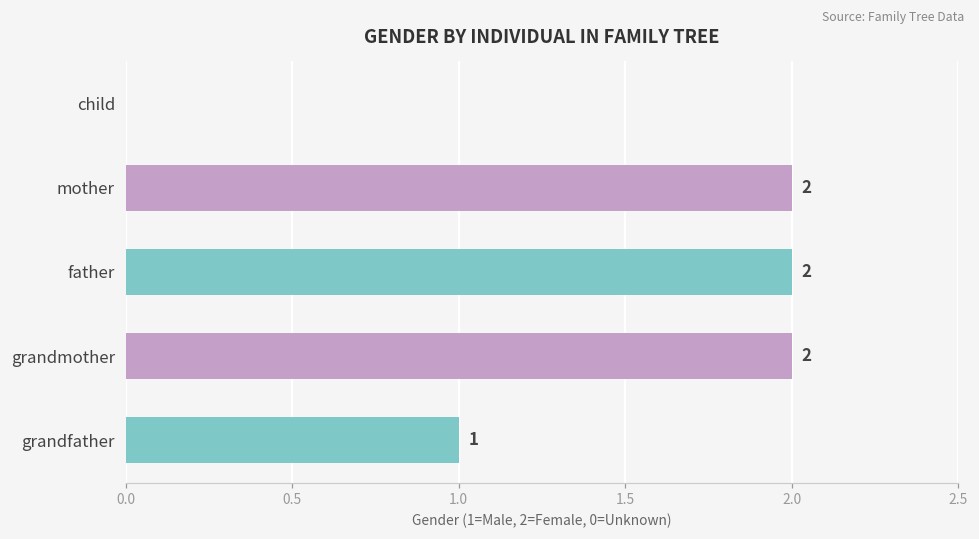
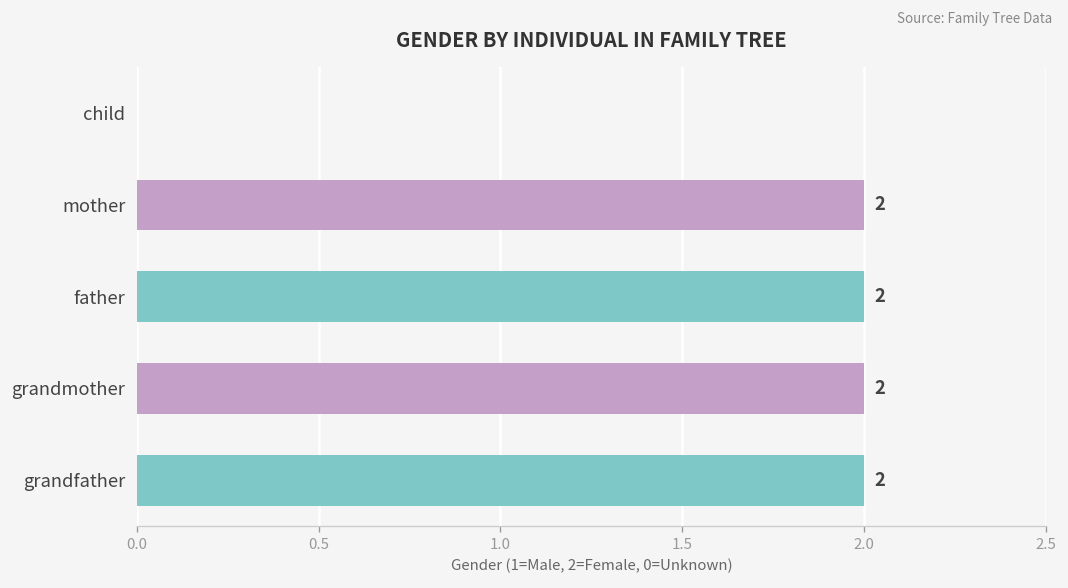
grandfather: 1 -> 2
